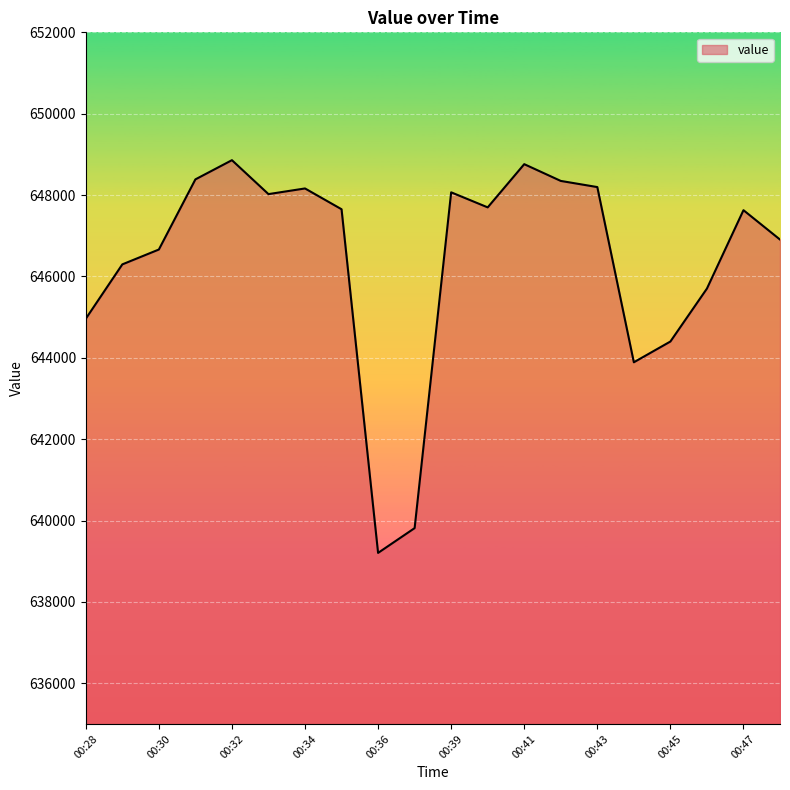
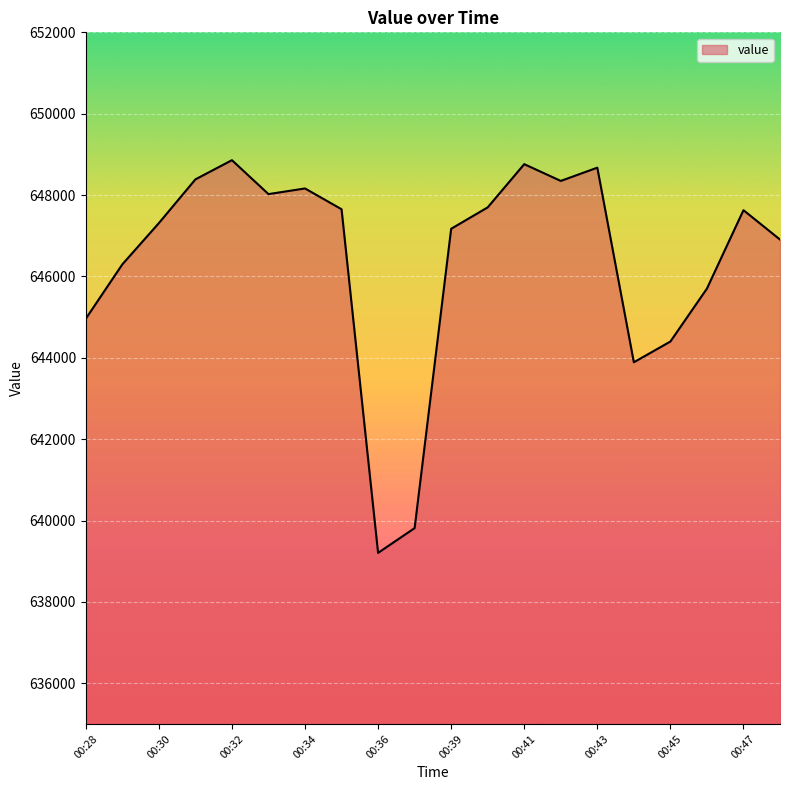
00:30: 646700 -> 647300
00:39: 648100 -> 647200
00:43: 648200 -> 648700
